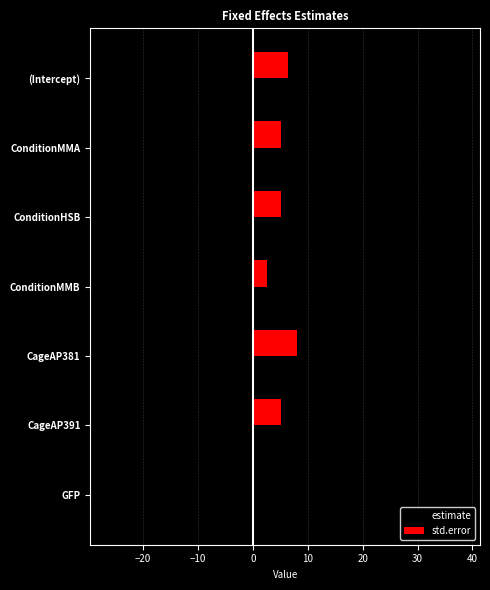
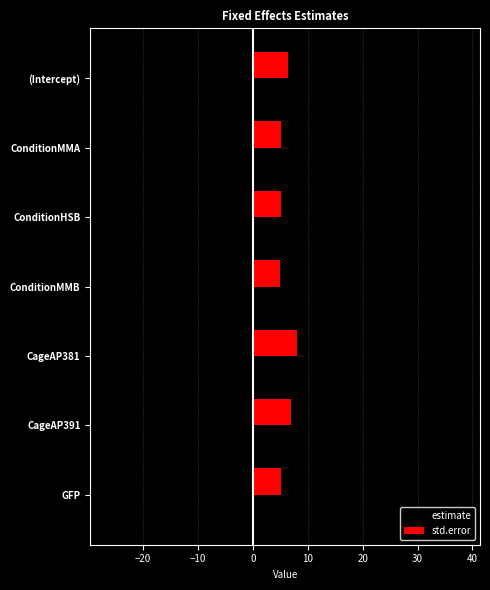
std.error, ConditionMMB: 3 -> 5
std.error, CageAP391: 5 -> 7
std.error, GFP: 0 -> 5
